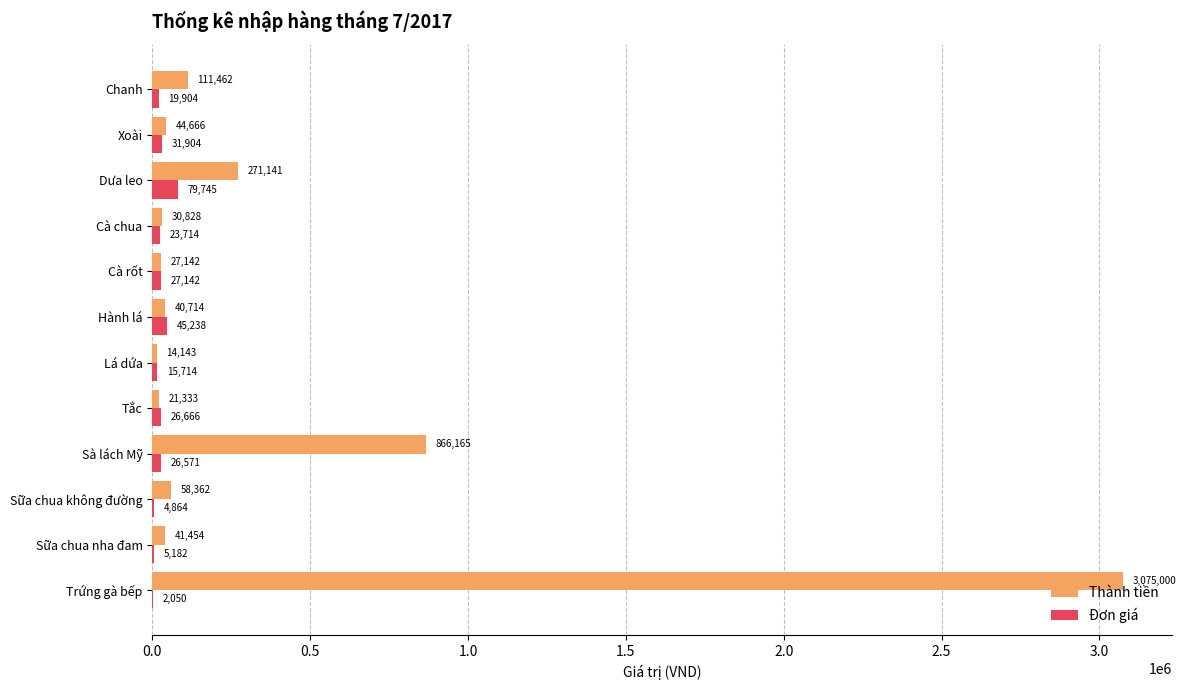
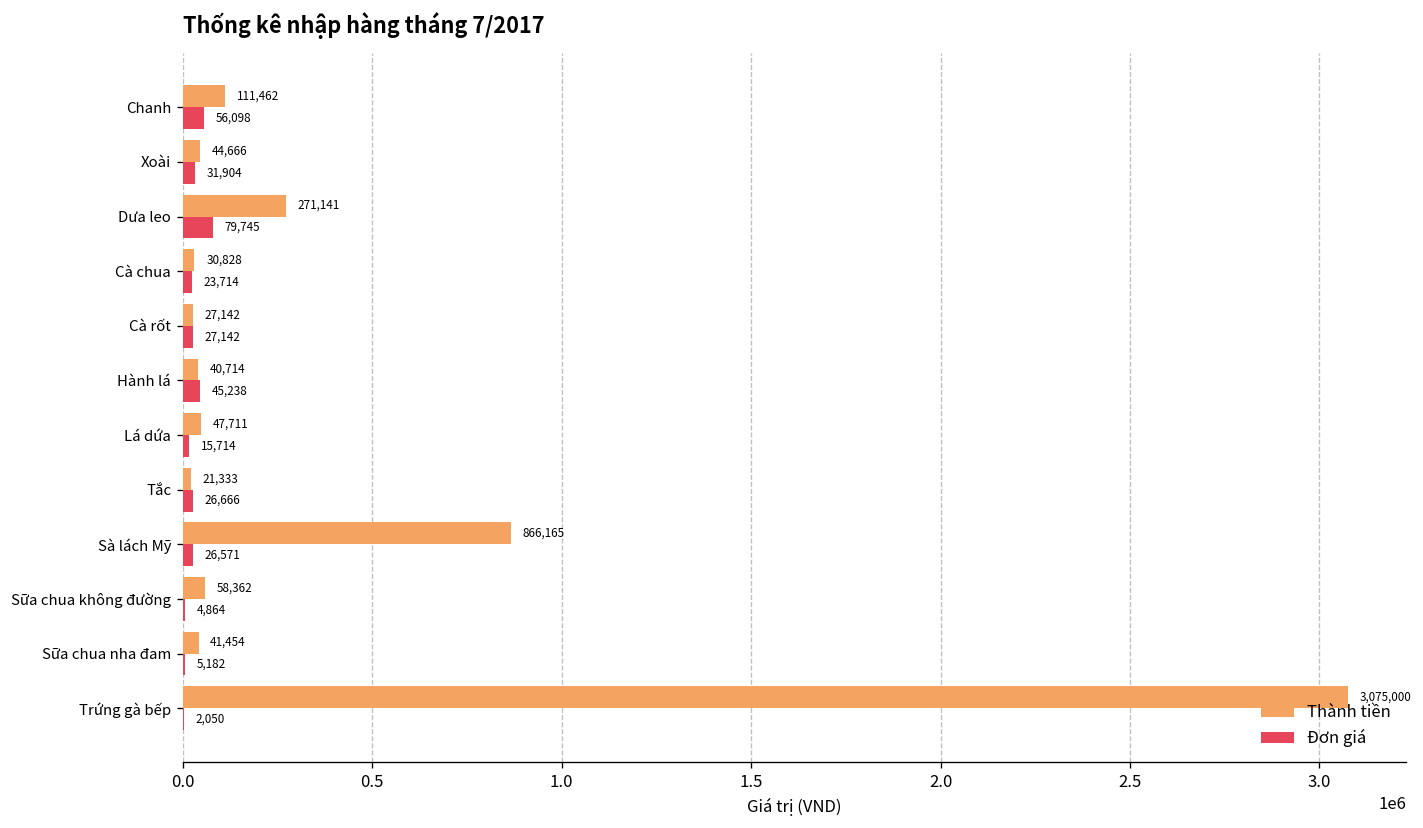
Đơn giá, Chanh: 19,904 -> 56,098
Thành tiền, Lá dứa: 14,143 -> 47,711
